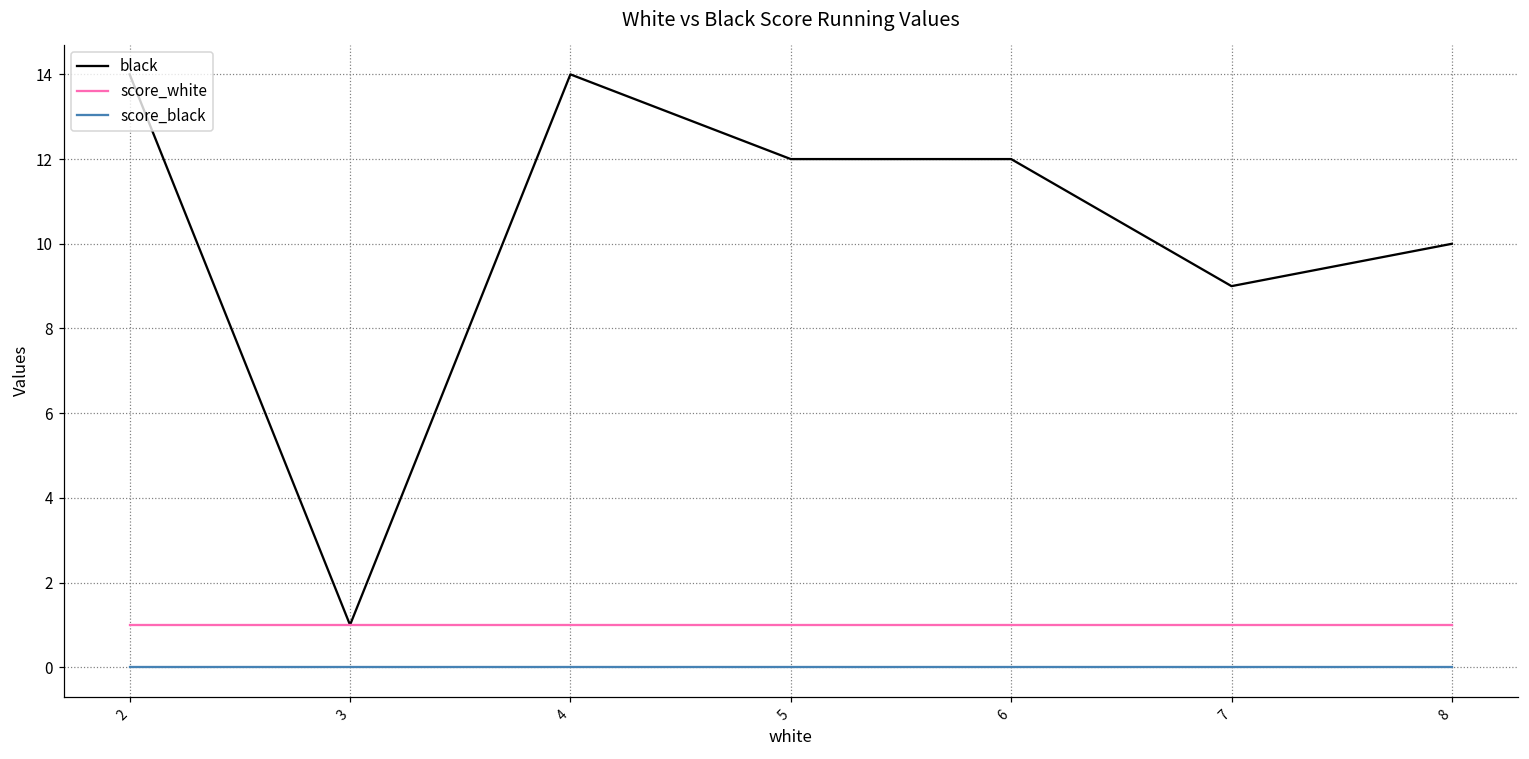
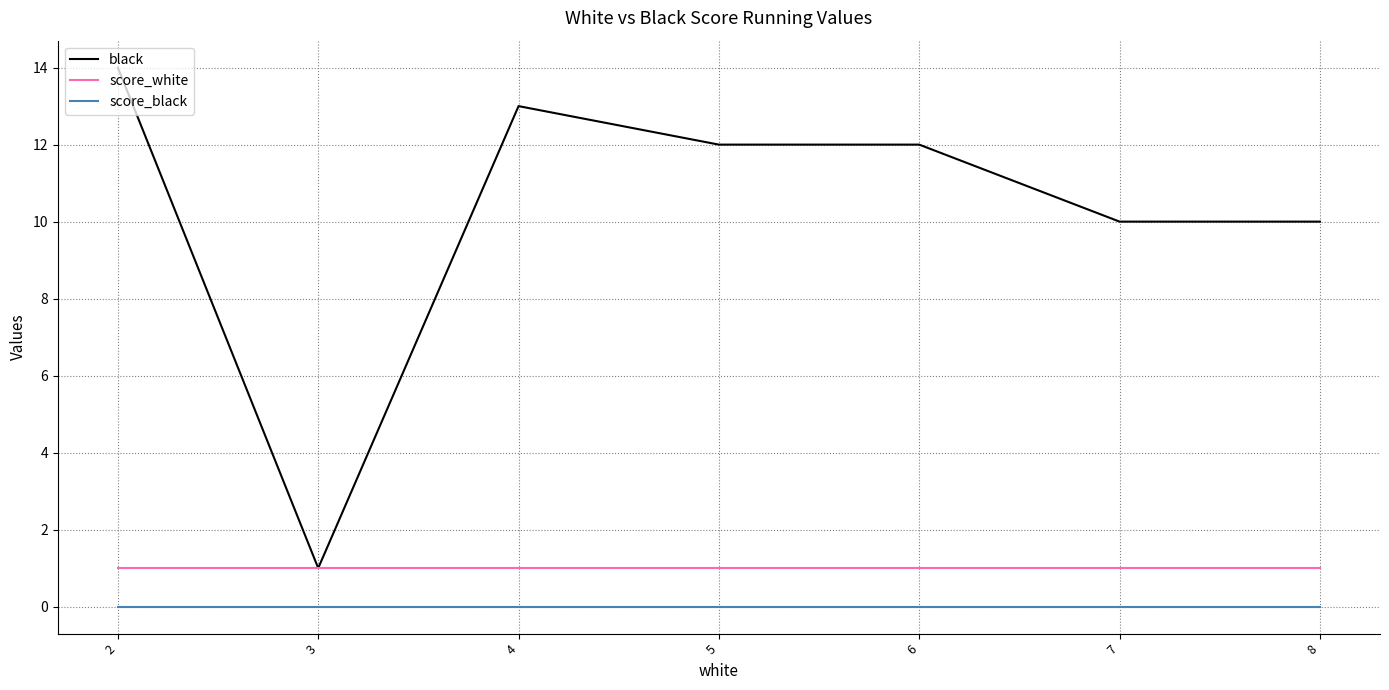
black, 4: 14 -> 13
black, 7: 9 -> 10
